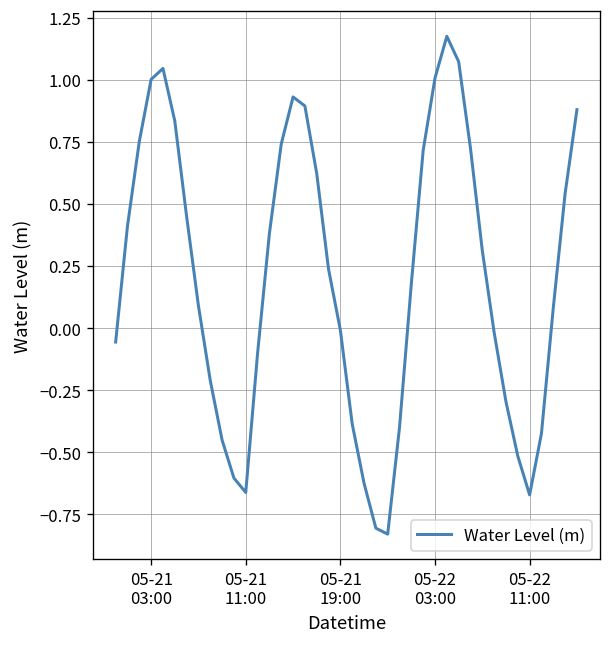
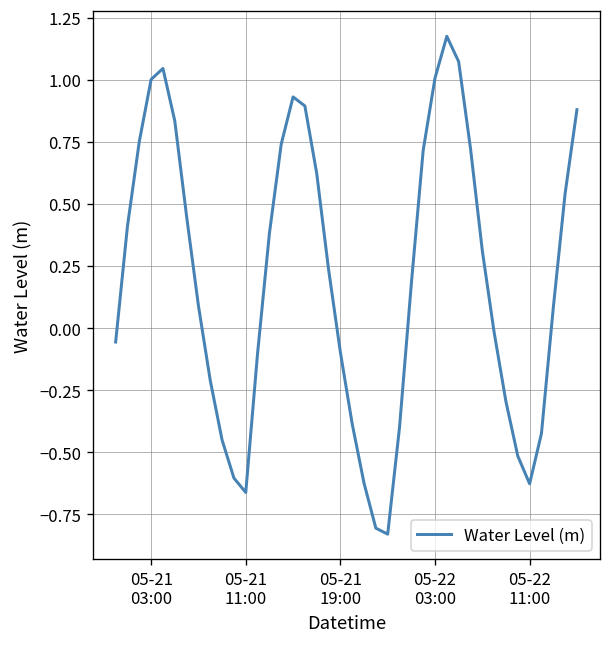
05-21 19:00: -0.01 -> -0.10
05-22 11:00: -0.67 -> -0.63
